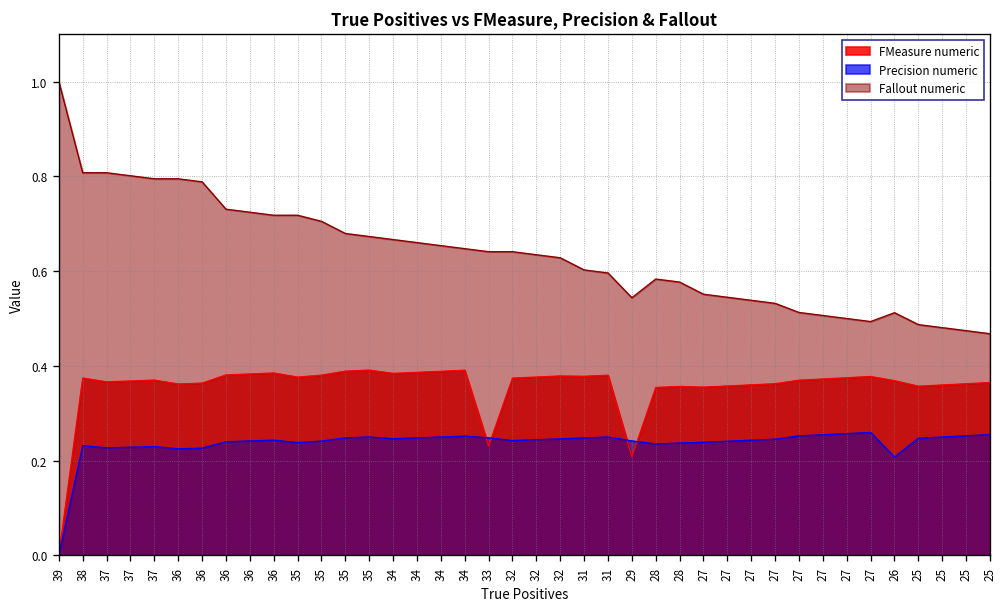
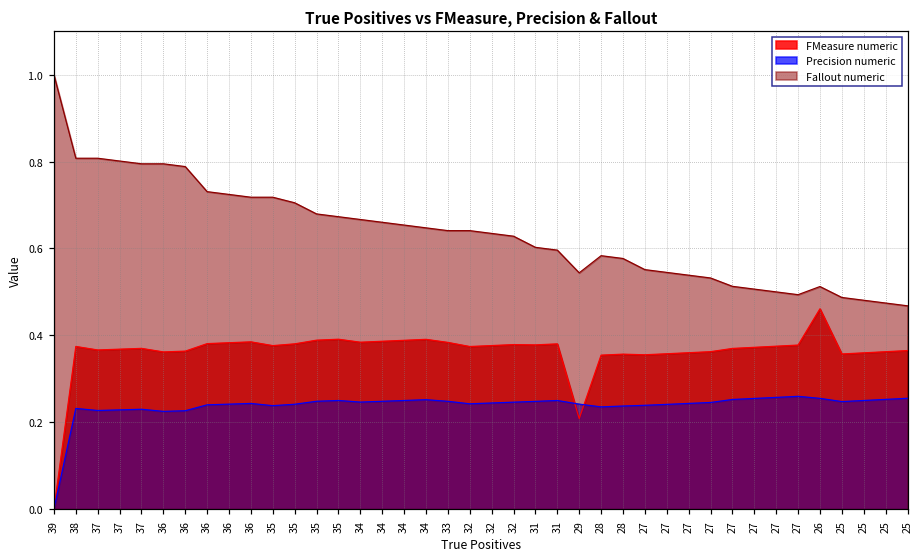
FMeasure numeric, 33: 0.23 -> 0.38
FMeasure numeric, 26: 0.37 -> 0.46
Precision numeric, 26: 0.21 -> 0.25
